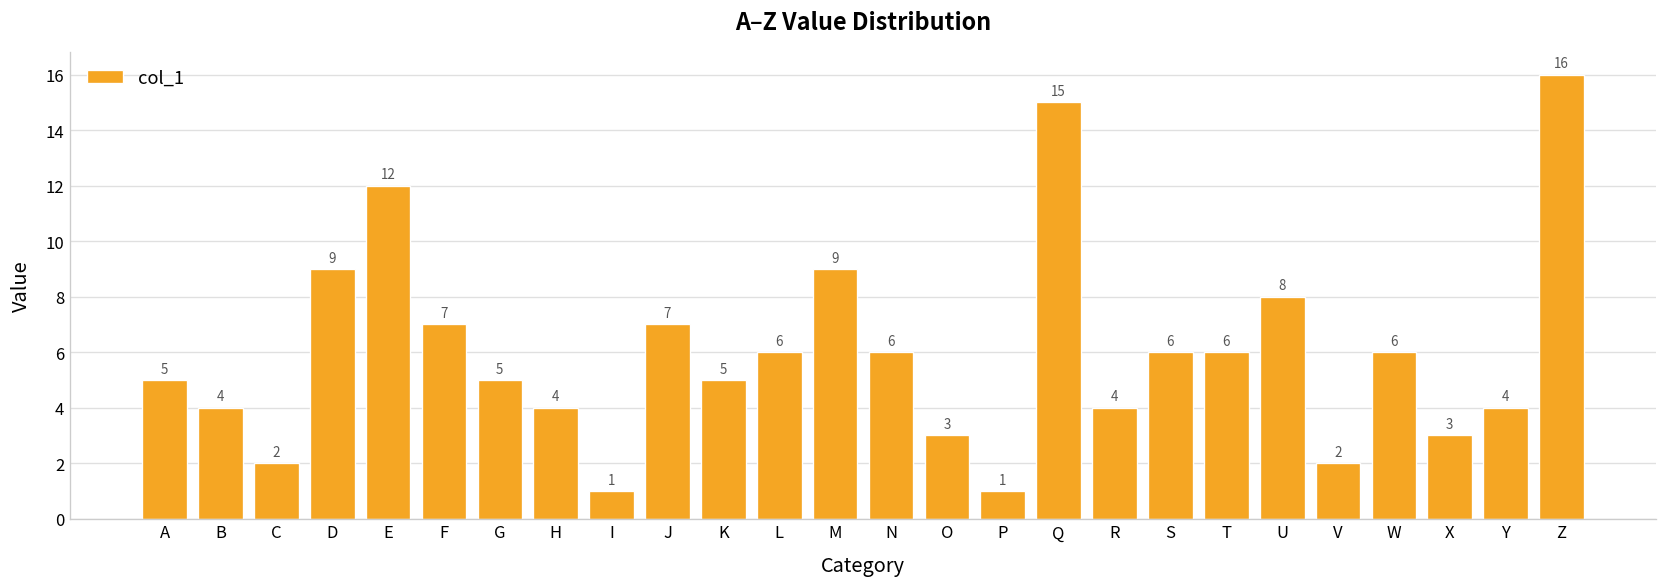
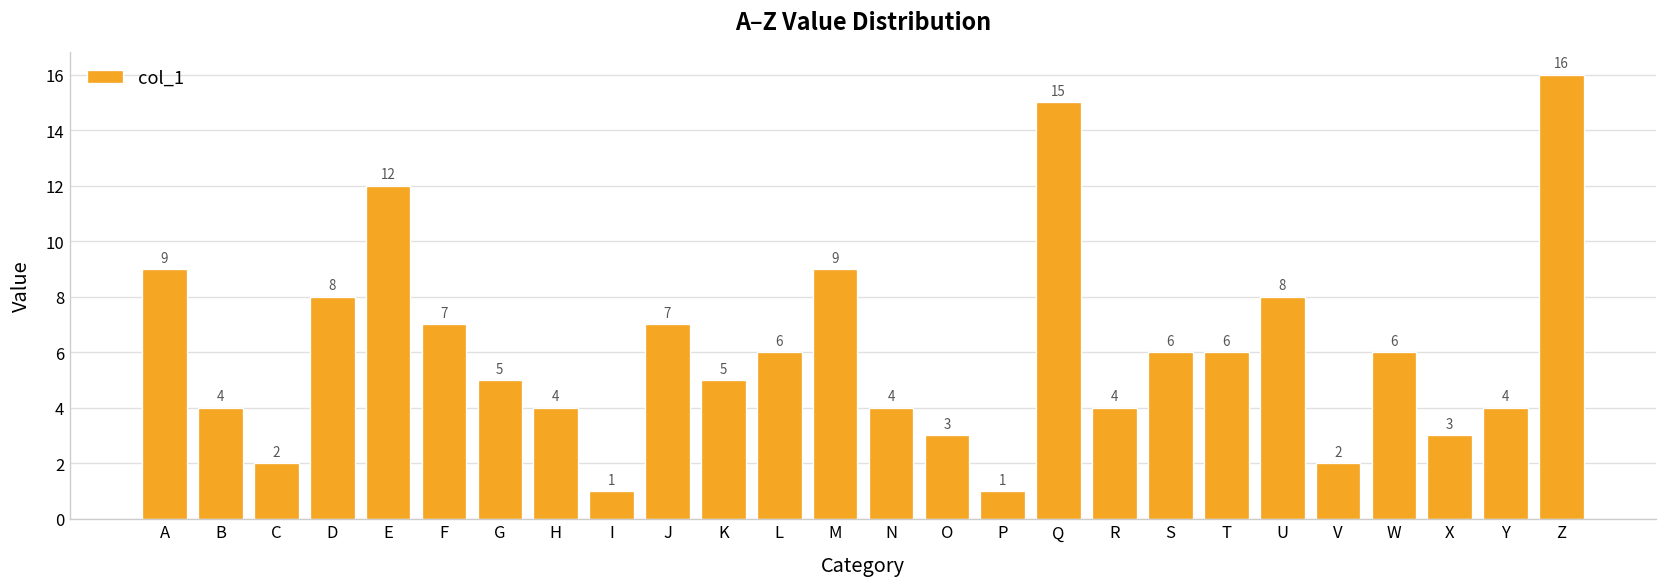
A: 5 -> 9
D: 9 -> 8
N: 6 -> 4
